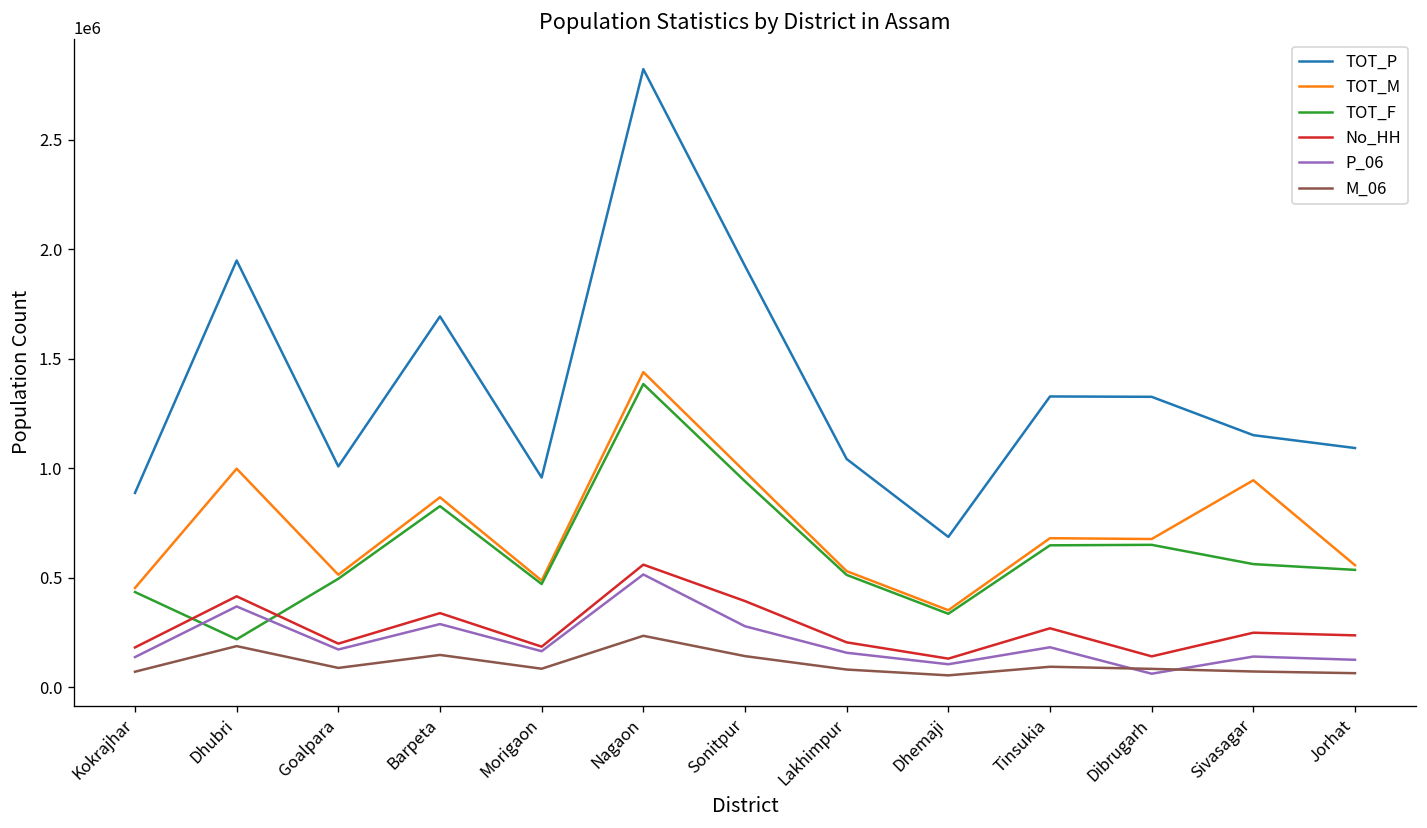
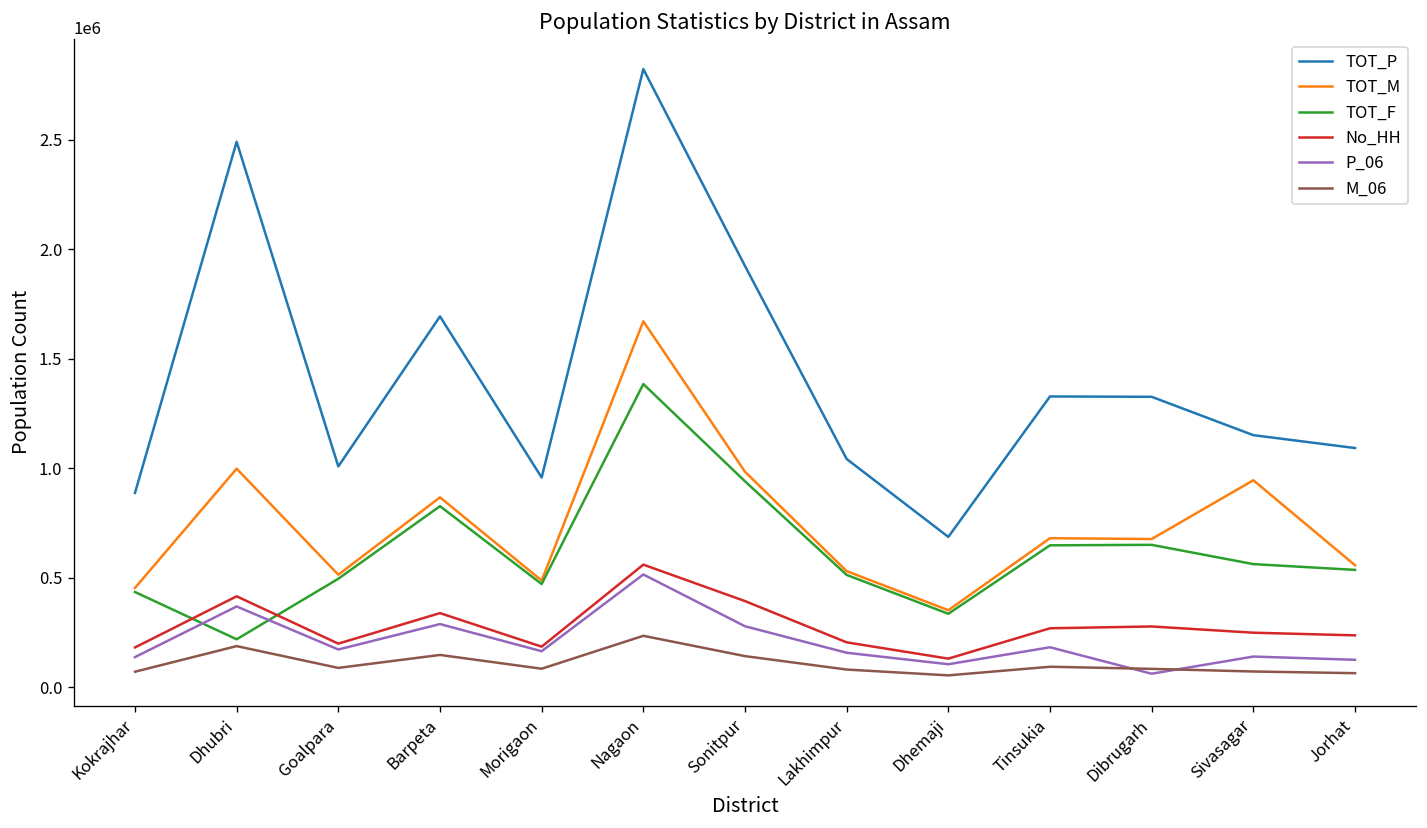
TOT_P, Dhubri: 1950000 -> 2490000
TOT_M, Nagaon: 1440000 -> 1670000
No_HH, Dibrugarh: 140000 -> 280000
